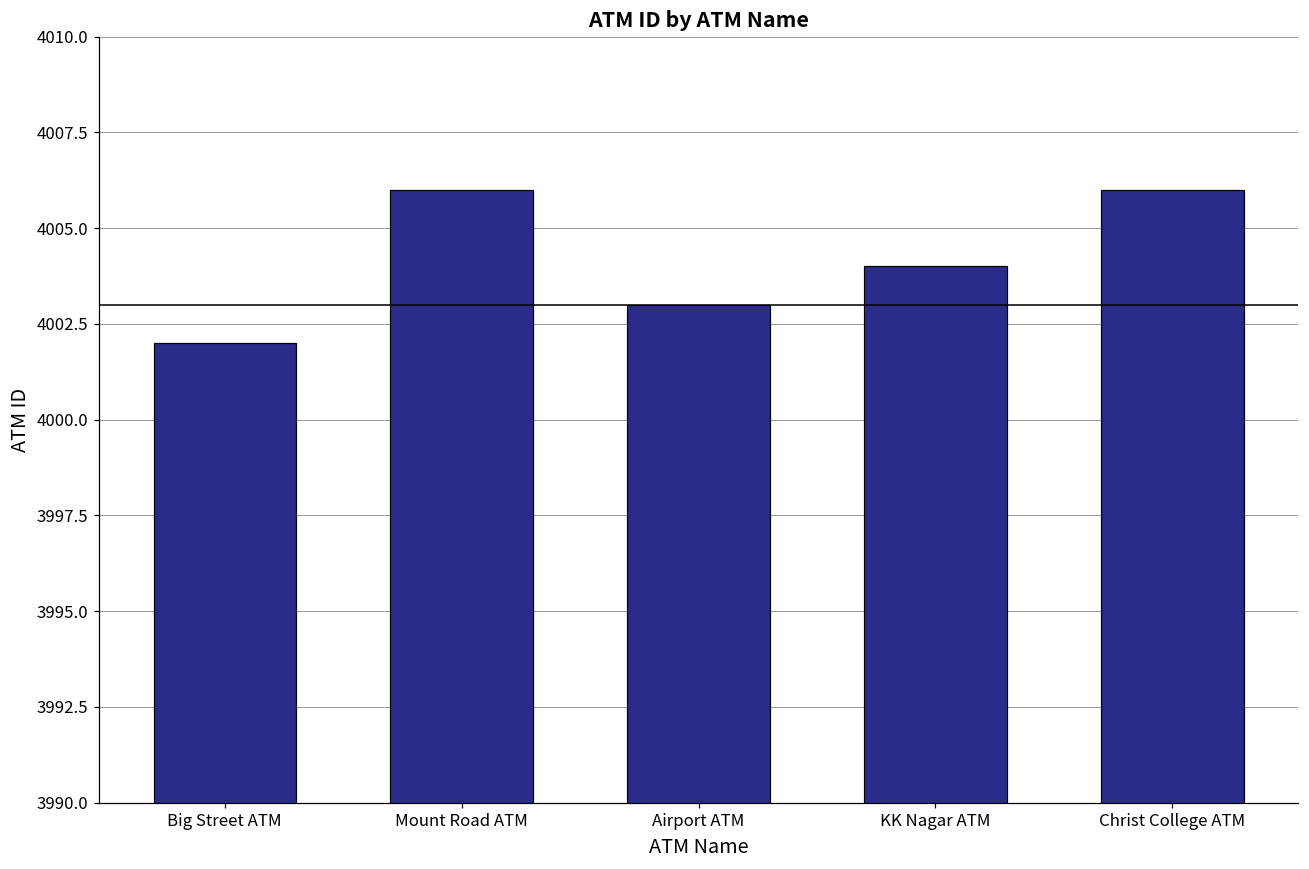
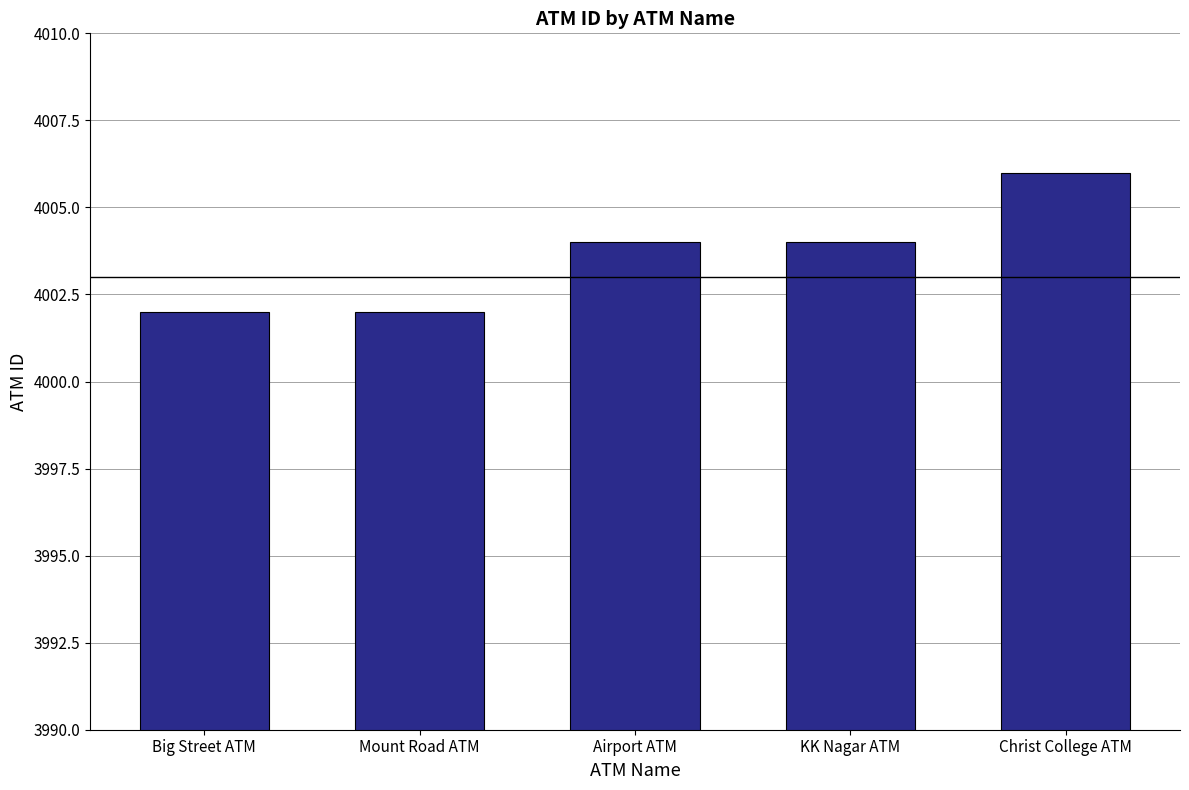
Mount Road ATM: 4006 -> 4002
Airport ATM: 4003 -> 4004
